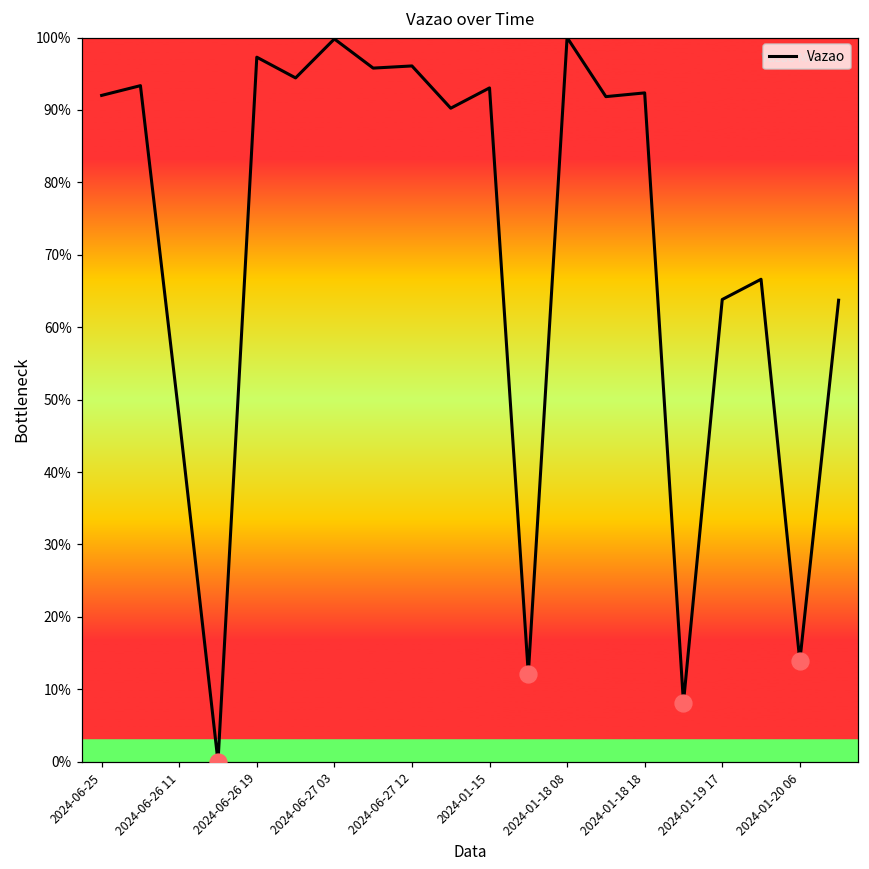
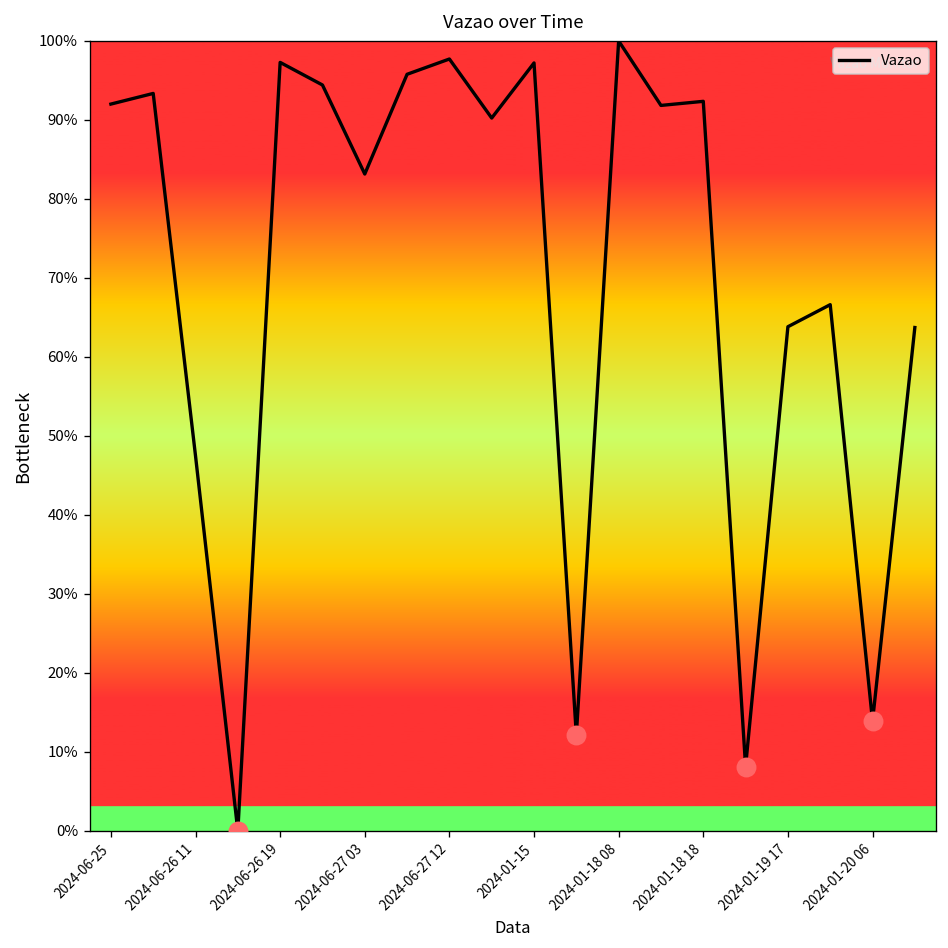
Vazao, 2024-06-27 03: 100% -> 83%
Vazao, 2024-06-27 12: 96% -> 98%
Vazao, 2024-01-15: 93% -> 97%
